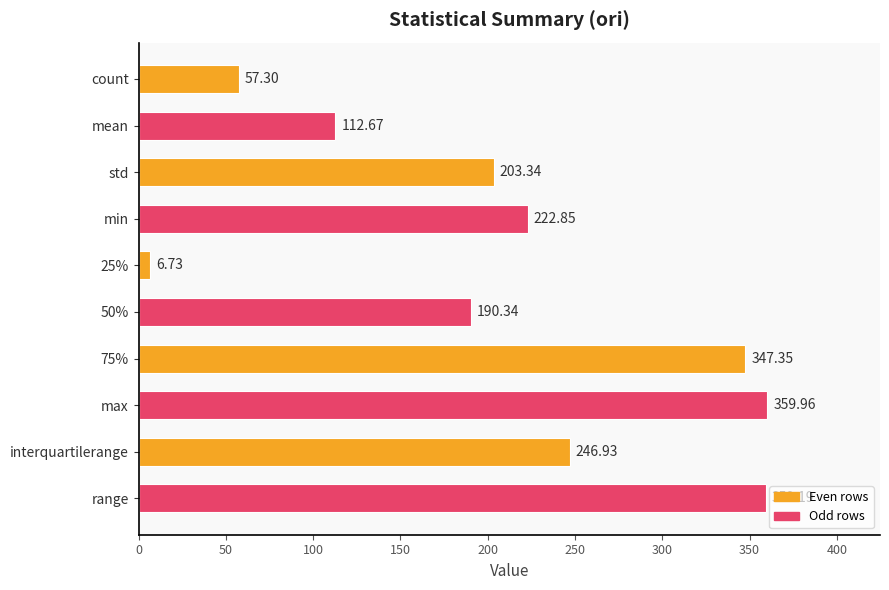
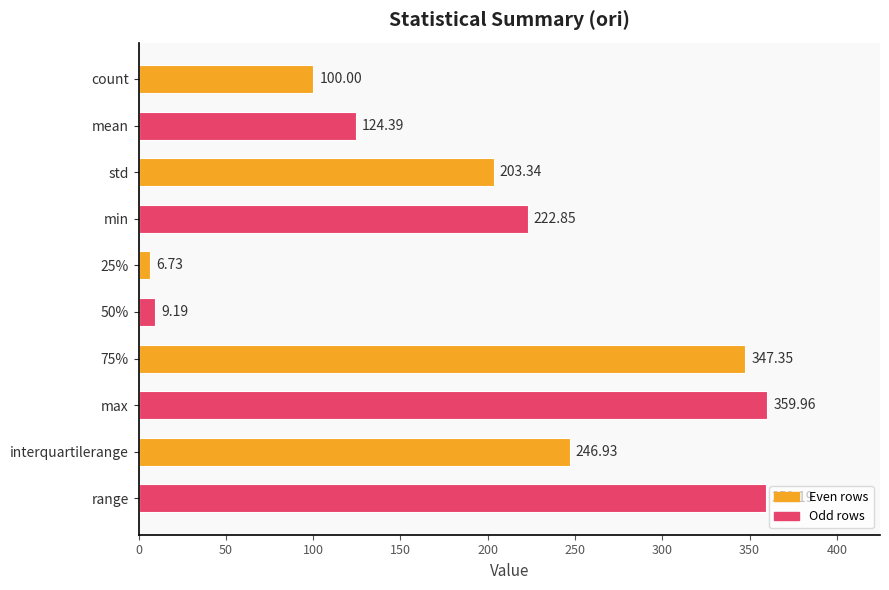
count: 57.30 -> 100.00
mean: 112.67 -> 124.39
50%: 190.34 -> 9.19
